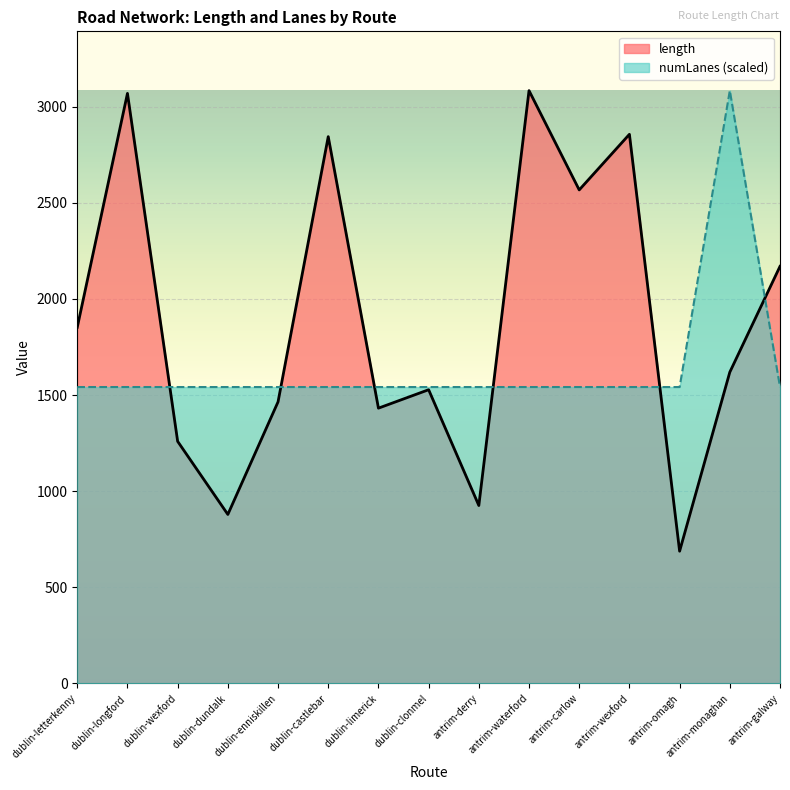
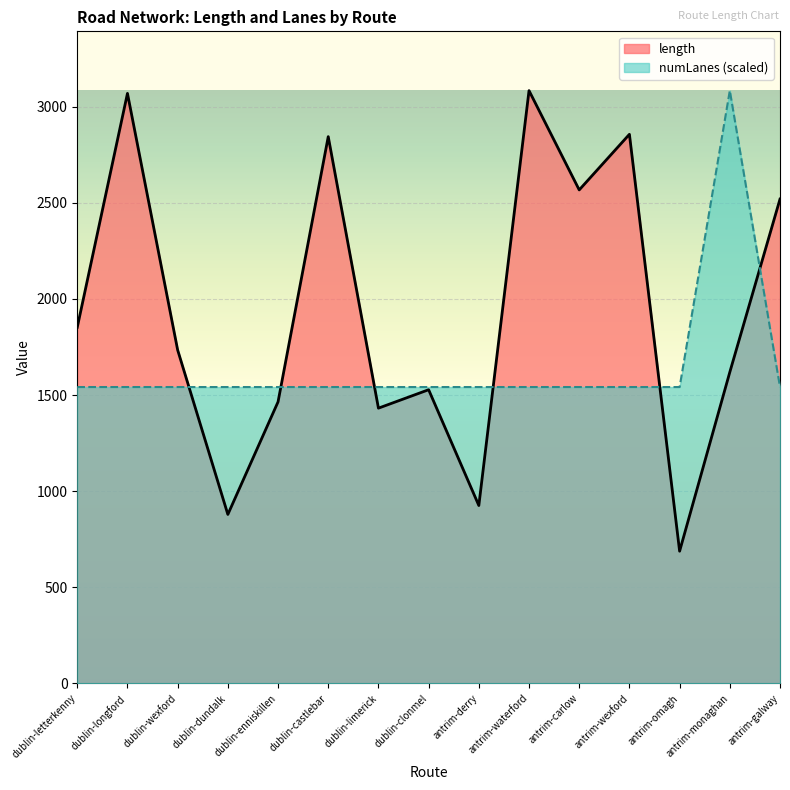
length, dublin-wexford: 1260 -> 1730
length, antrim-galway: 2170 -> 2520
